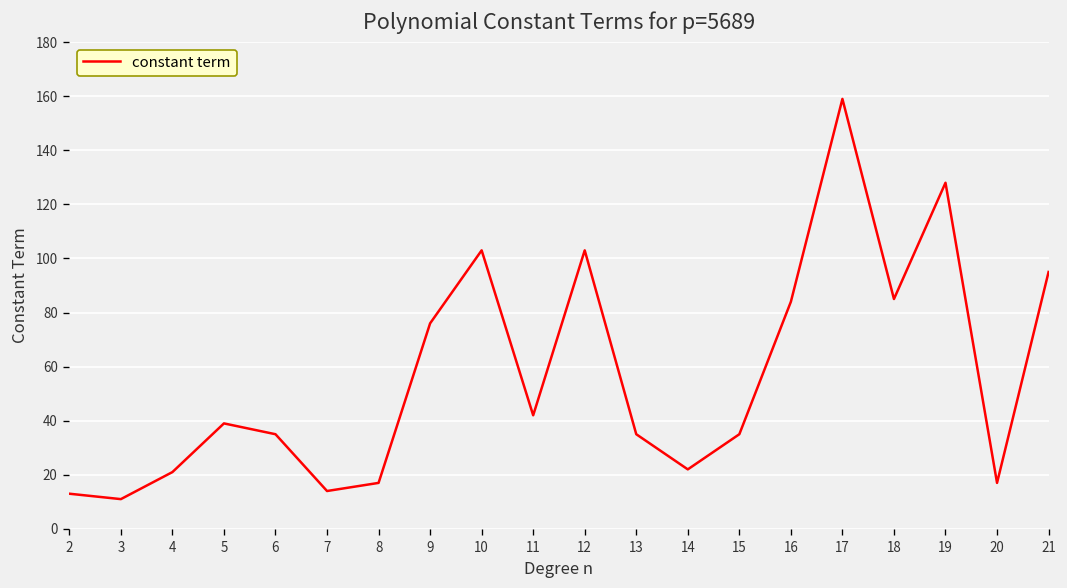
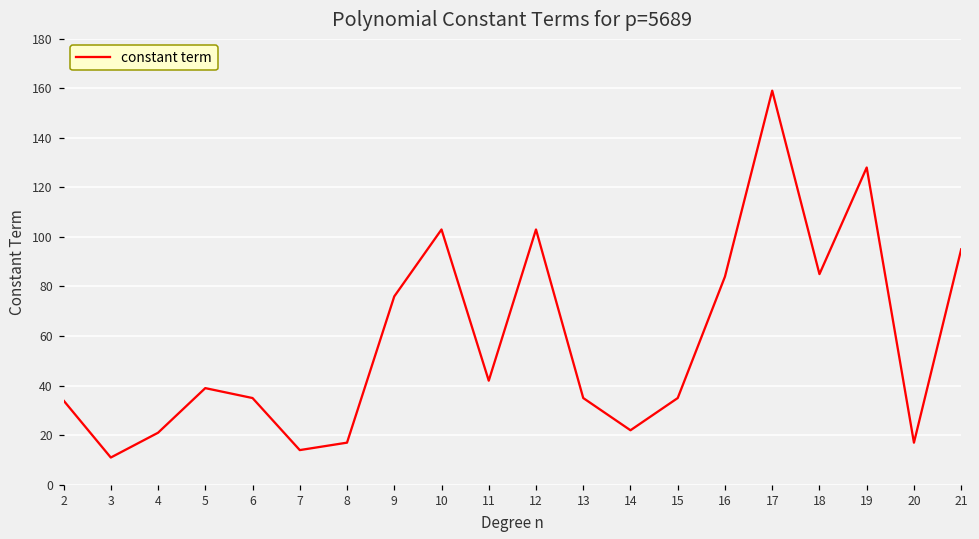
2: 13 -> 34
